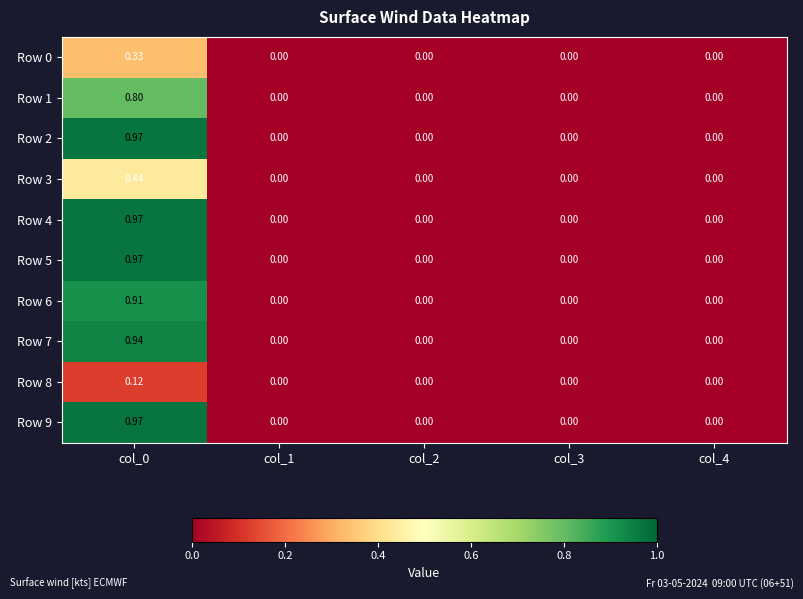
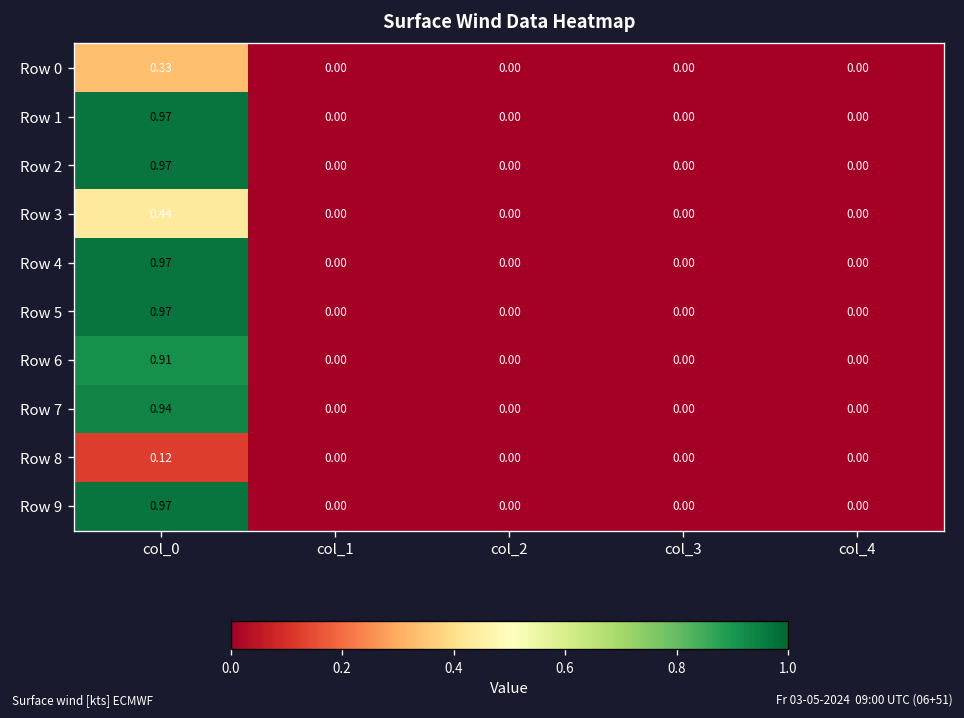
Row 1, col_0: 0.80 -> 0.97
